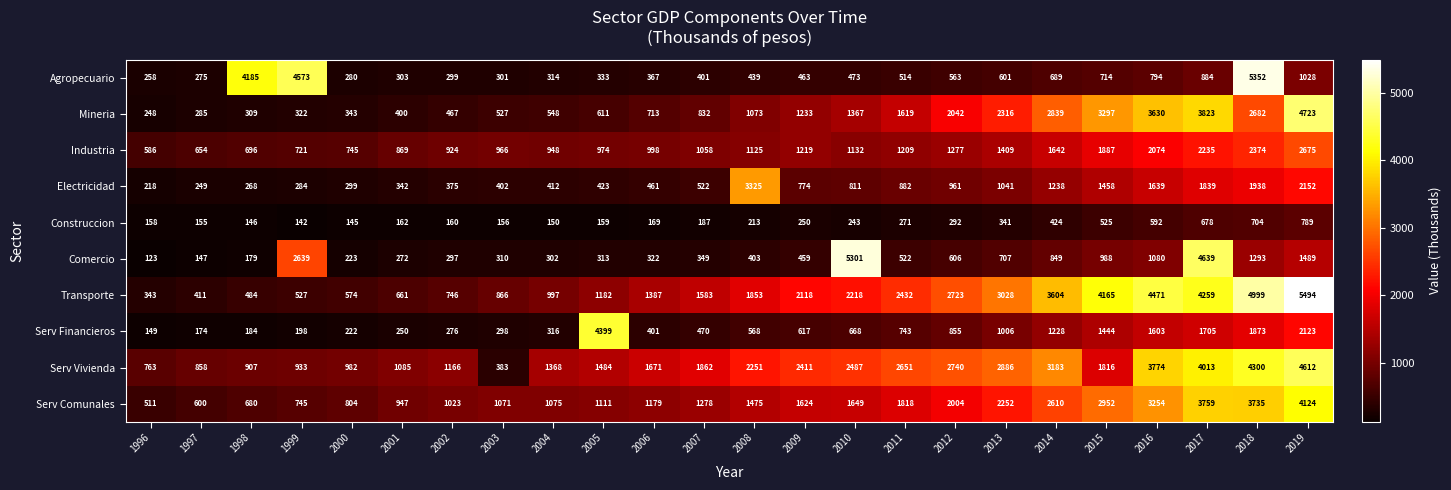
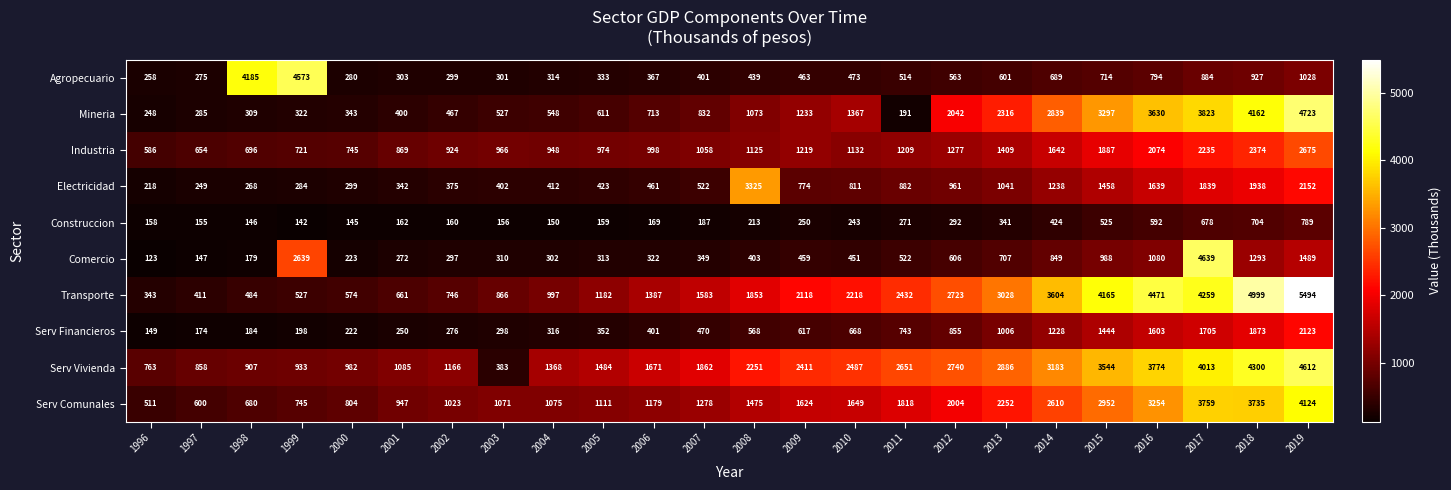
Agropecuario, 2018: 5352 -> 927
Mineria, 2011: 1619 -> 191
Mineria, 2018: 2682 -> 4162
Comercio, 2010: 5301 -> 451
Serv Financieros, 2005: 4399 -> 352
Serv Vivienda, 2015: 1816 -> 3544
